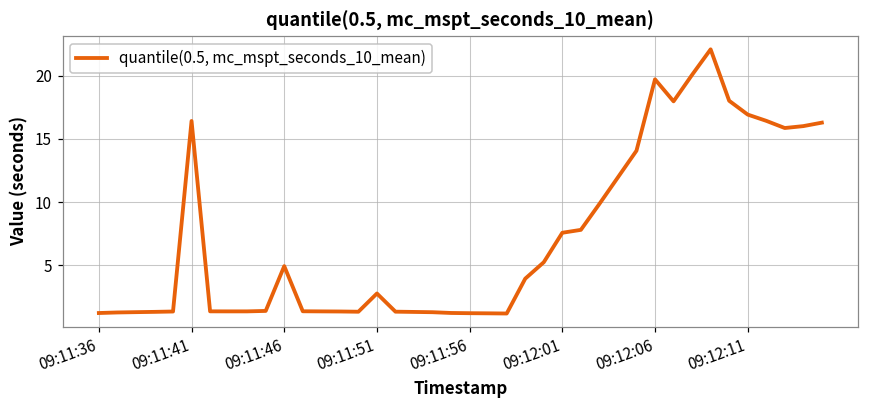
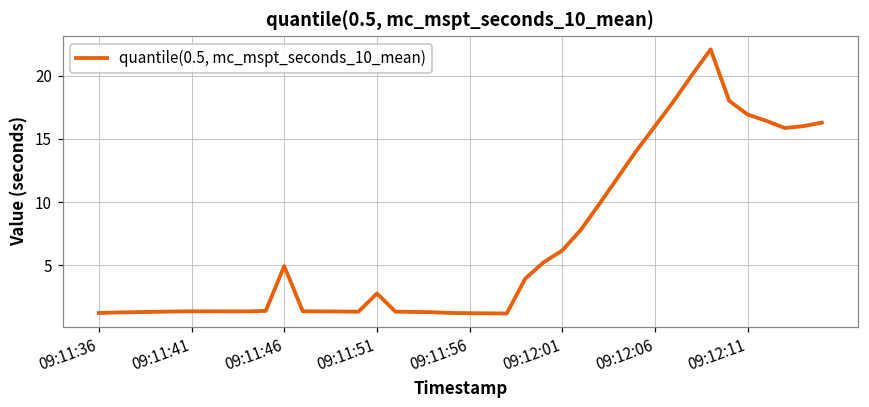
09:11:41: 16.4 -> 1.4
09:12:01: 7.6 -> 6.2
09:12:06: 19.7 -> 16.0
